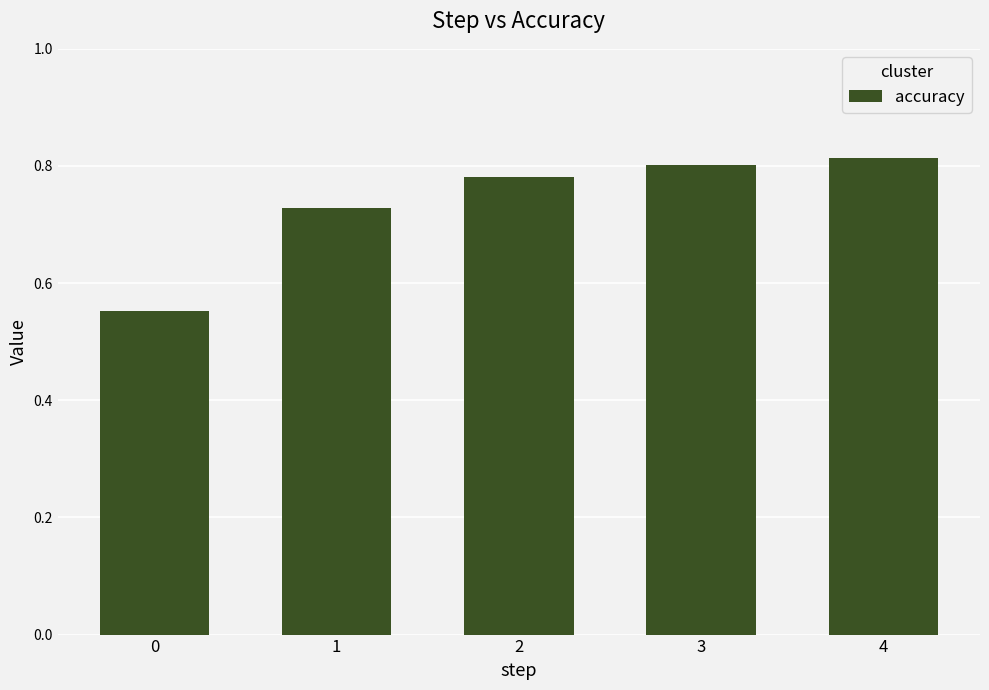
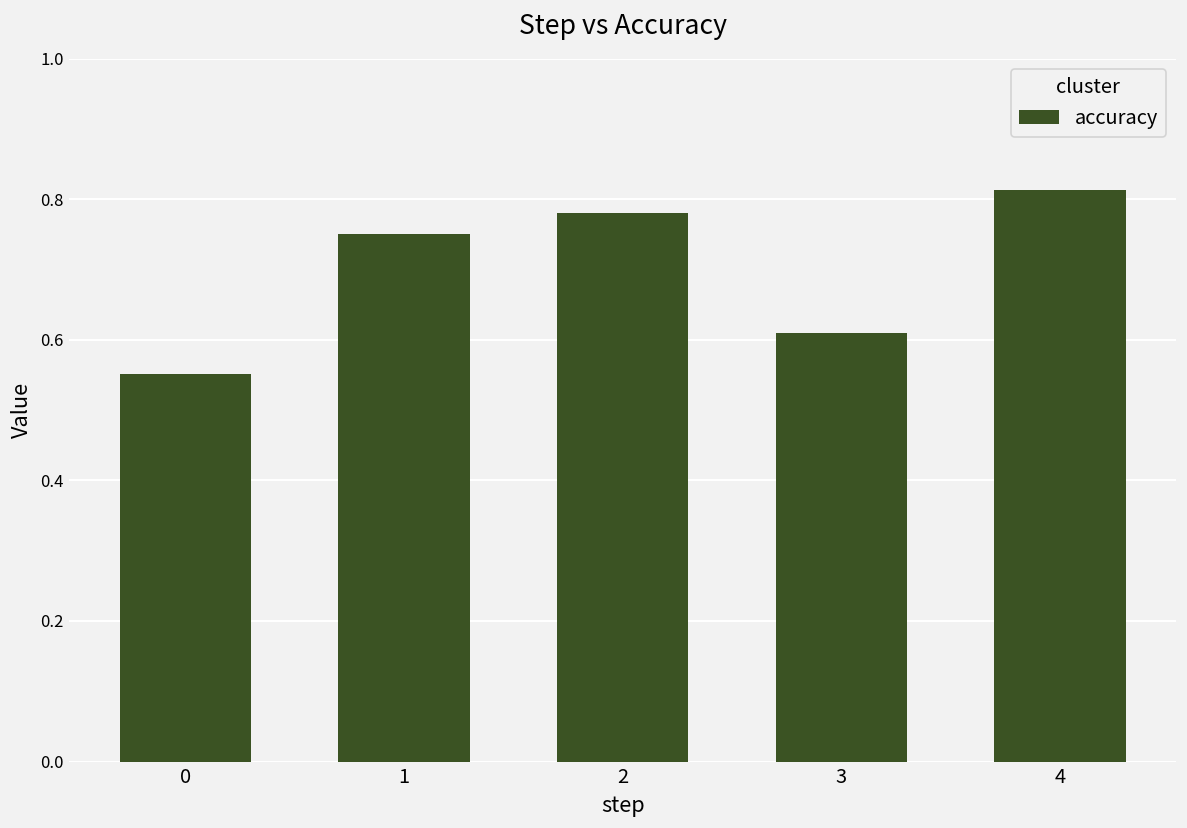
1: 0.73 -> 0.75
3: 0.80 -> 0.61
